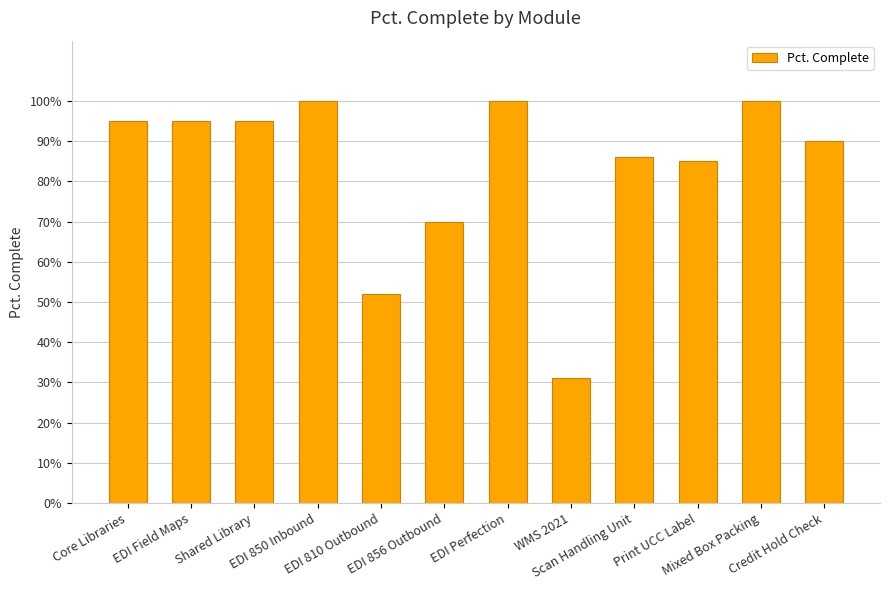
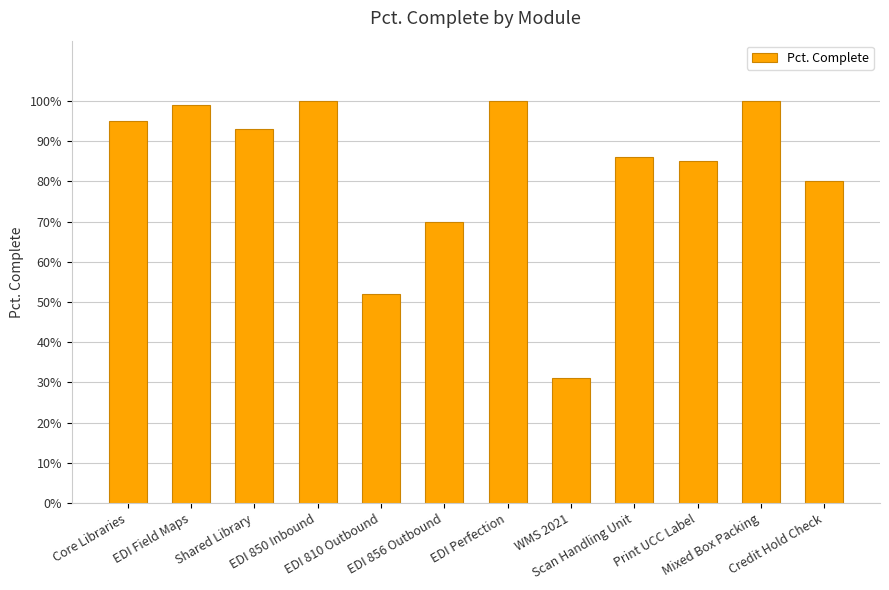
EDI Field Maps: 95% -> 99%
Shared Library: 95% -> 93%
Credit Hold Check: 90% -> 80%
